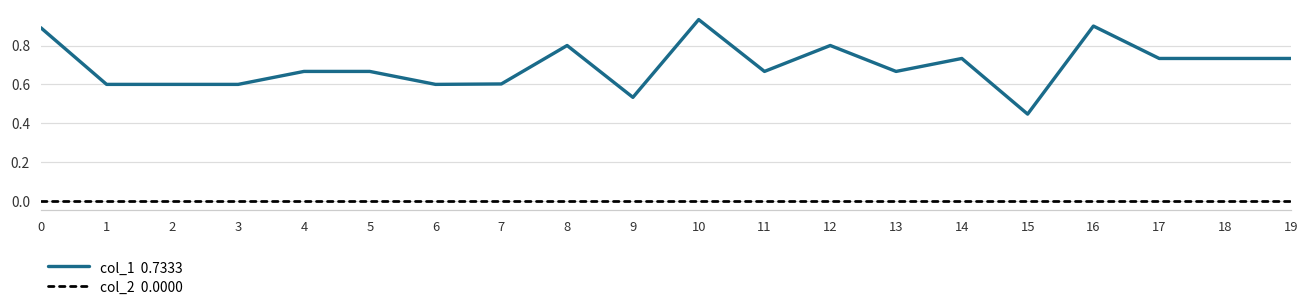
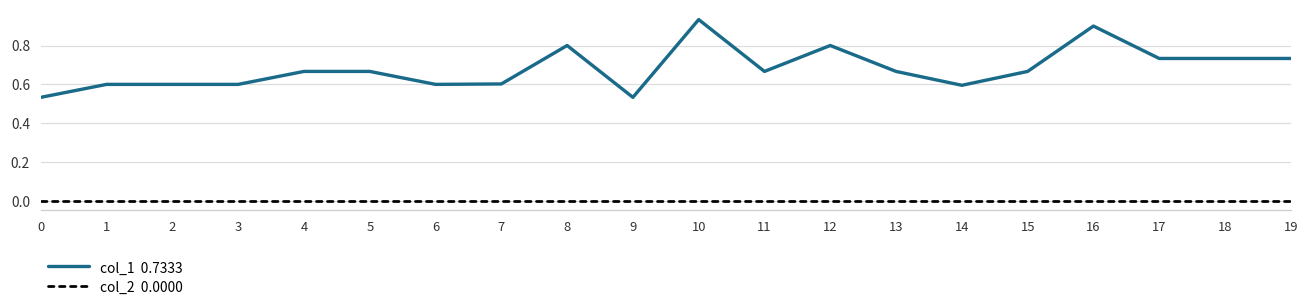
col_1 0.7333, 0: 0.89 -> 0.53
col_1 0.7333, 14: 0.73 -> 0.60
col_1 0.7333, 15: 0.45 -> 0.67
